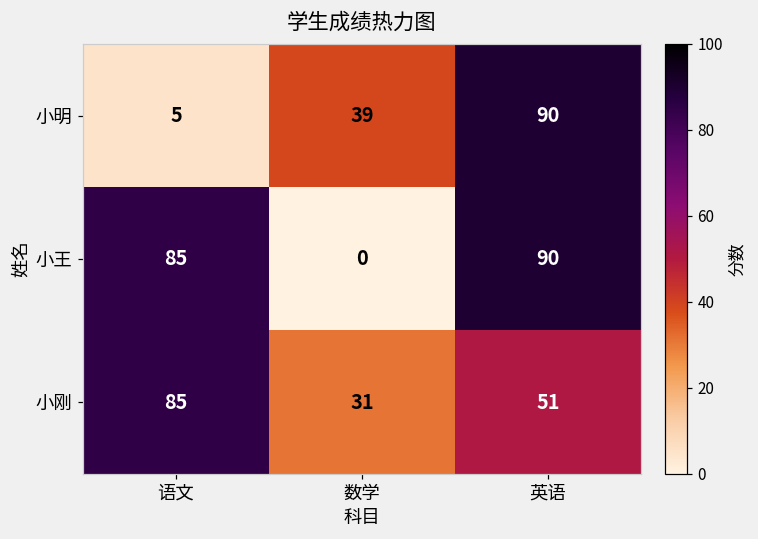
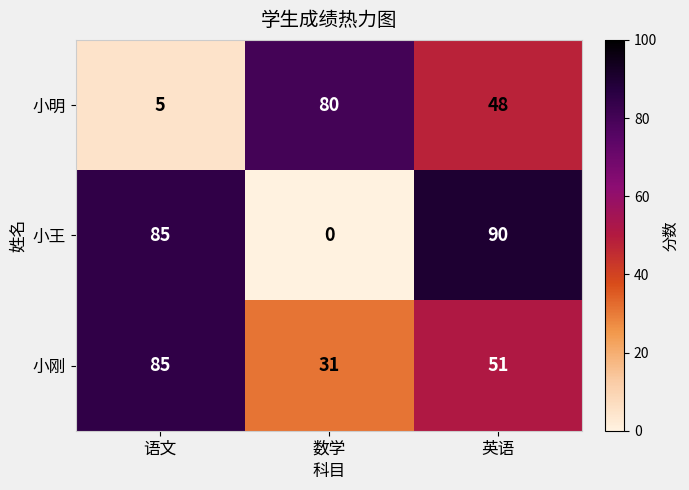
小明, 数学: 39 -> 80
小明, 英语: 90 -> 48
